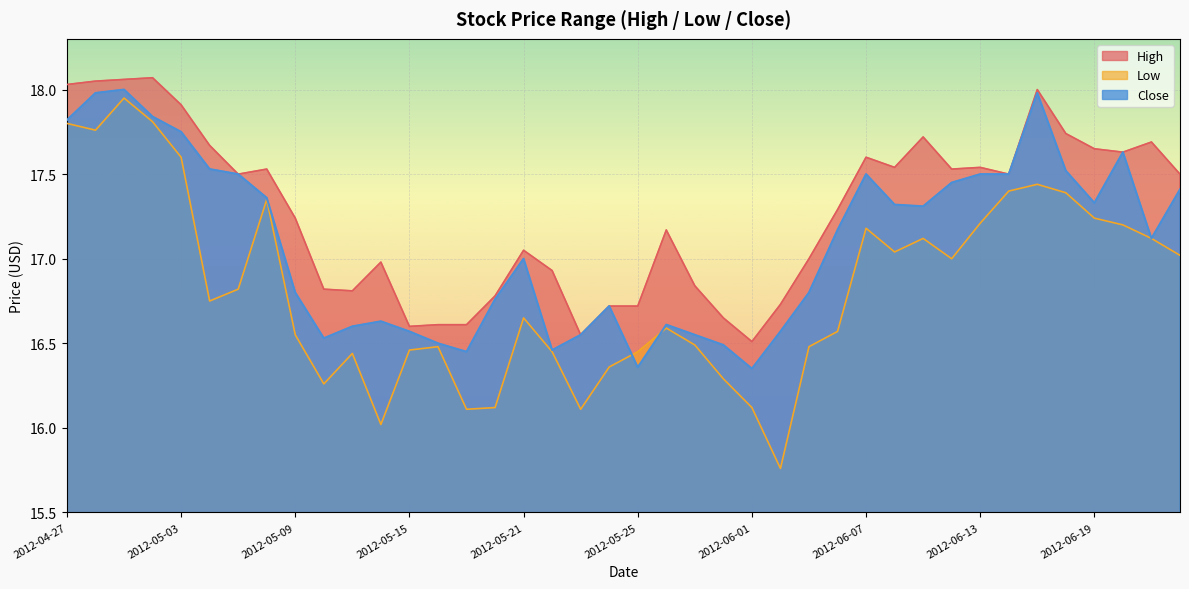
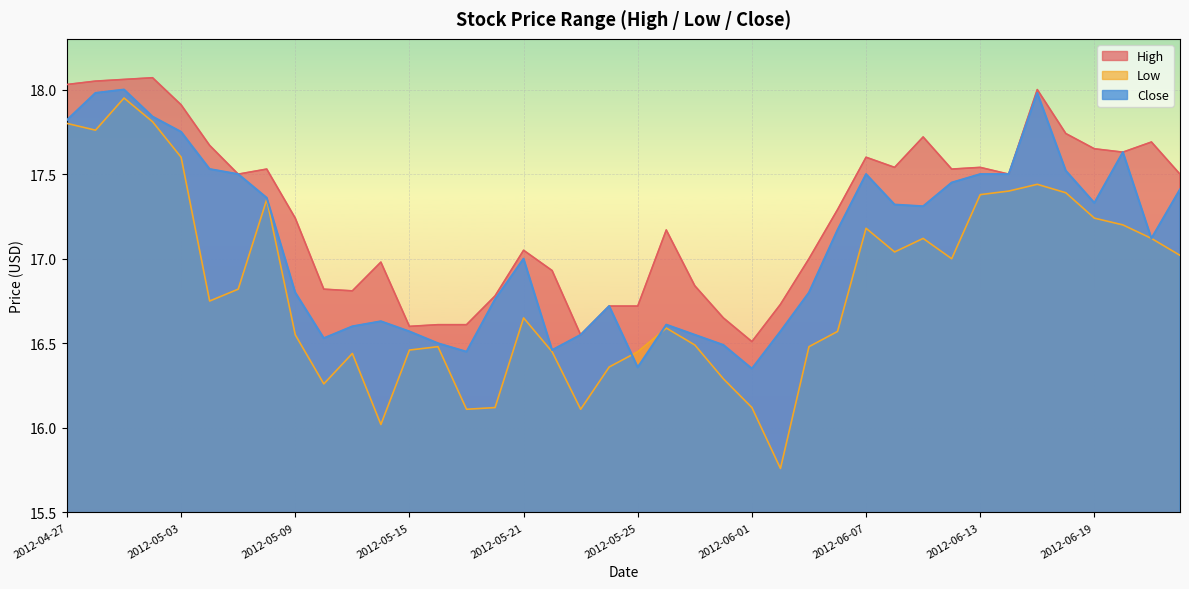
Low, 2012-06-13: 17.21 -> 17.38
